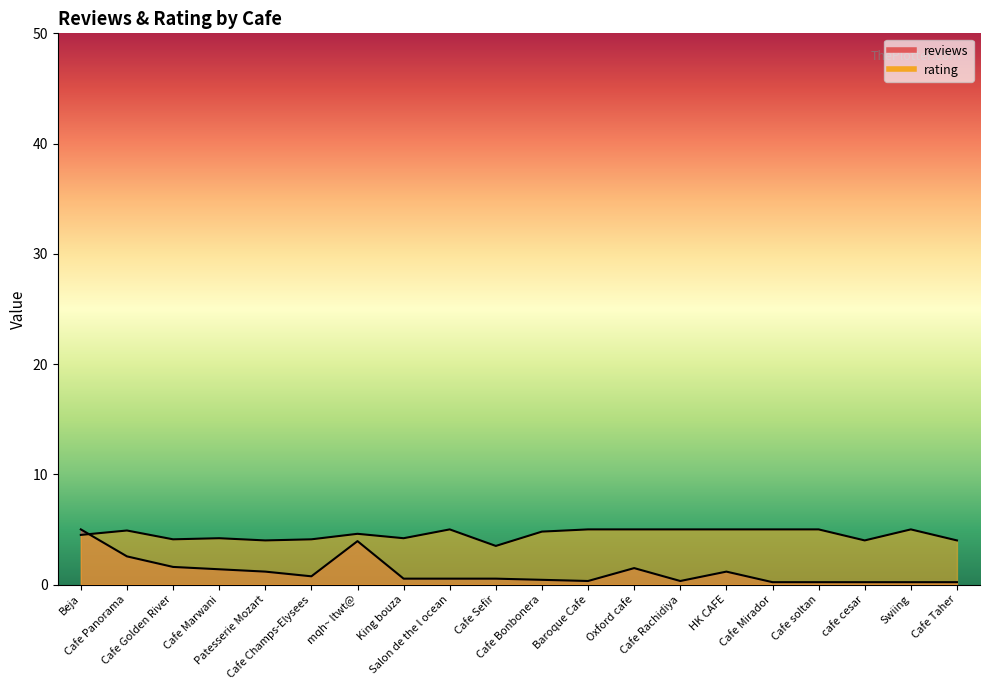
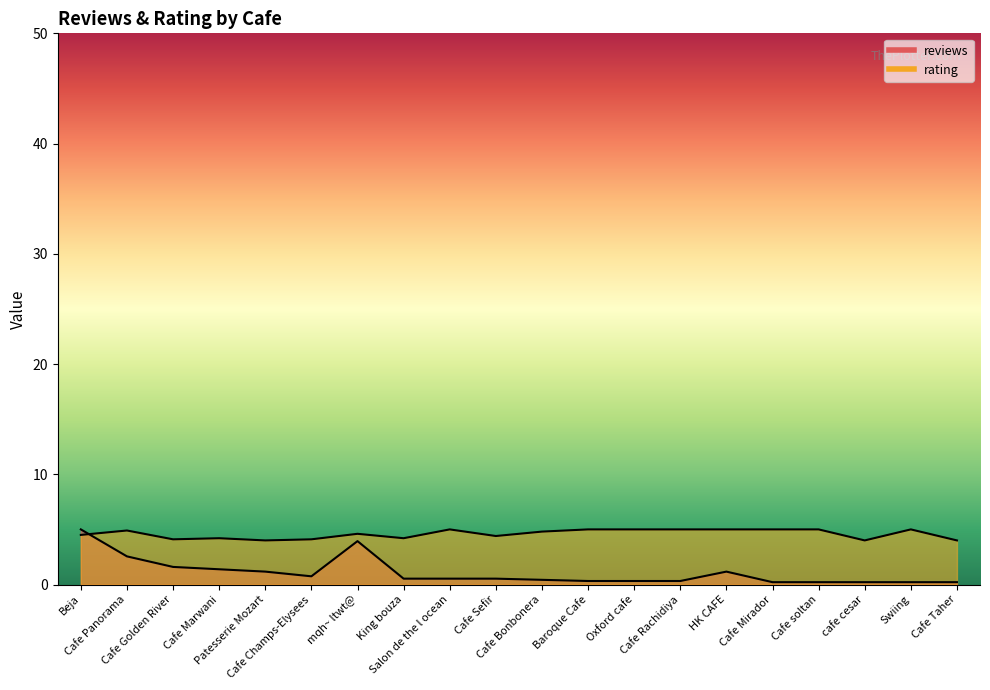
rating, Cafe Sefir: 3.5 -> 4.4
reviews, Oxford cafe: 1.5 -> 0.3
